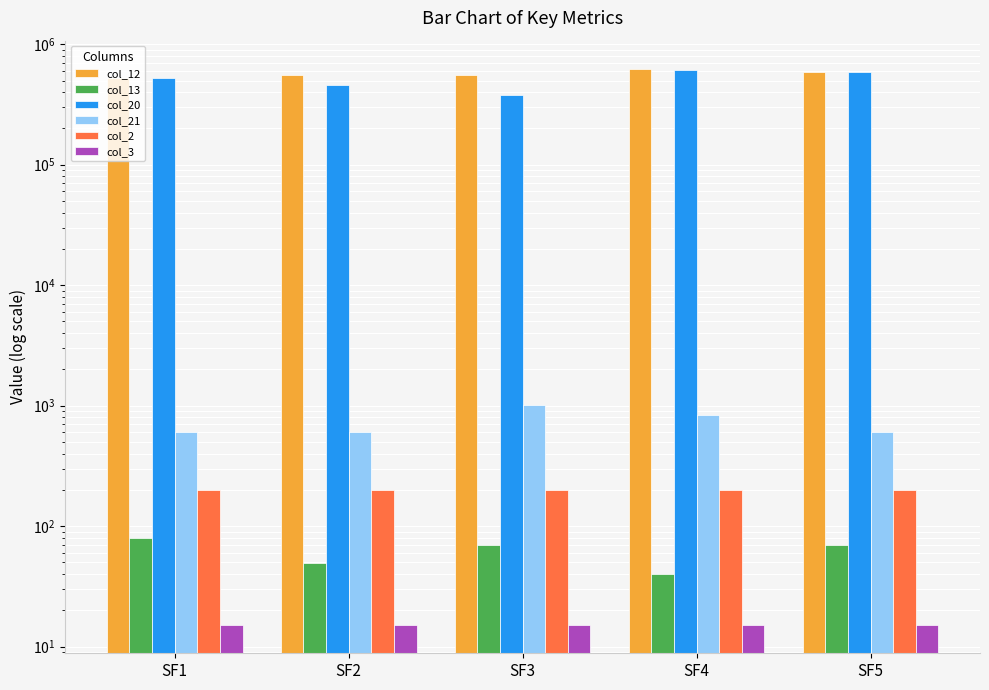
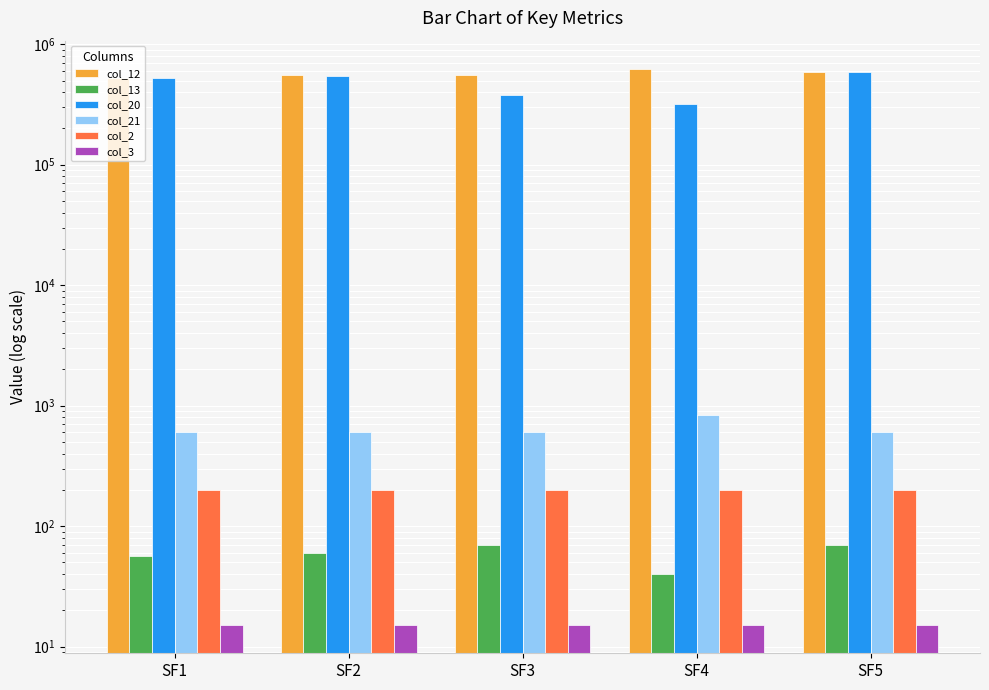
col_13, SF1: 80 -> 60
col_13, SF2: 50 -> 60
col_20, SF2: 460000 -> 500000
col_21, SF3: 1000 -> 600
col_20, SF4: 600000 -> 320000
